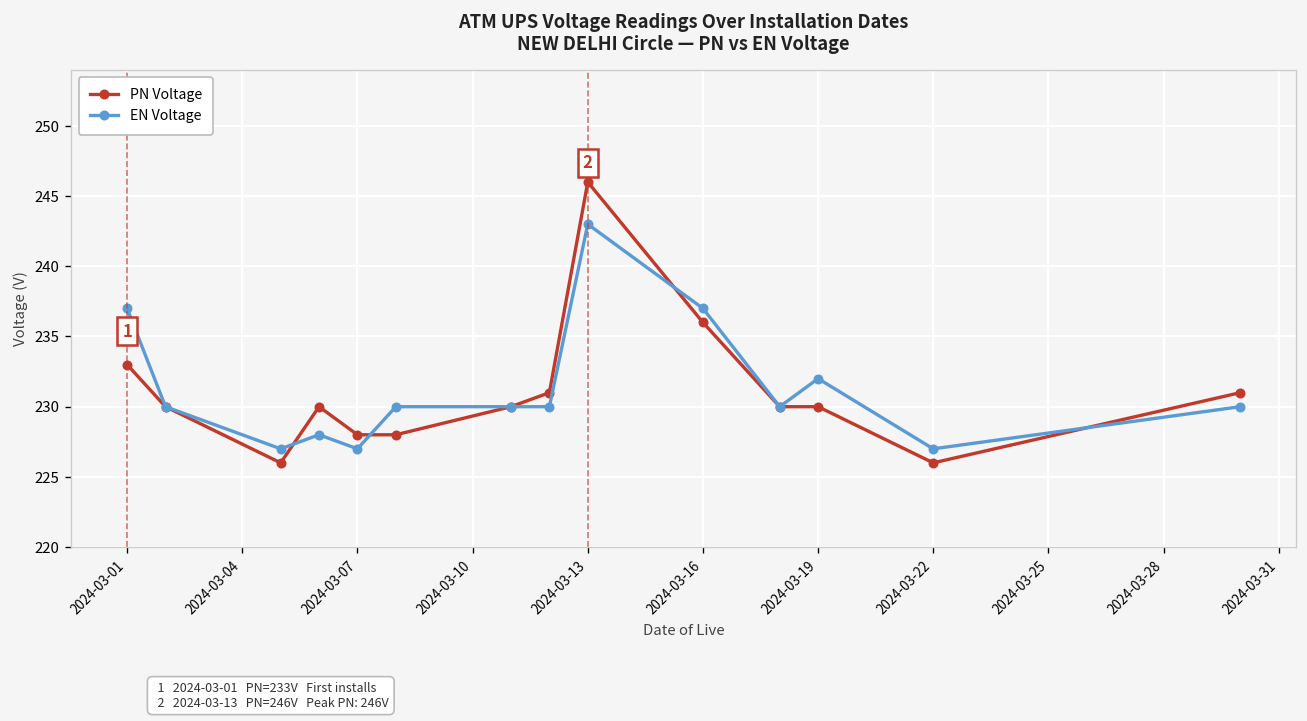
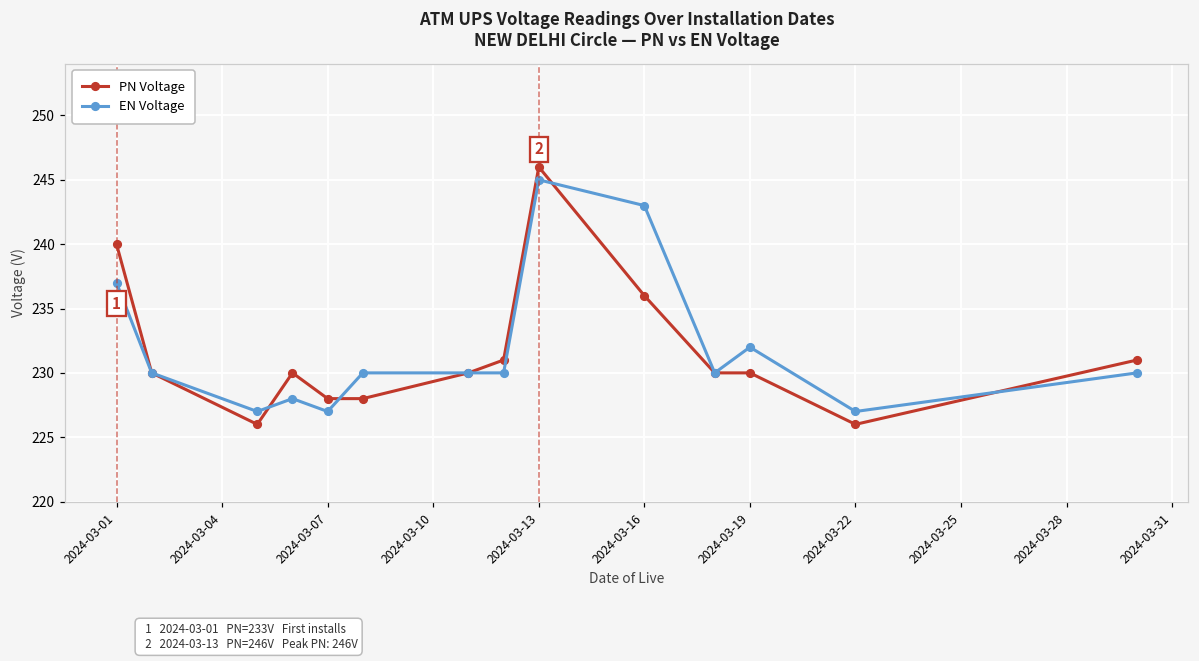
PN Voltage, 2024-03-01: 233 -> 240
EN Voltage, 2024-03-13: 243 -> 245
EN Voltage, 2024-03-16: 237 -> 243
